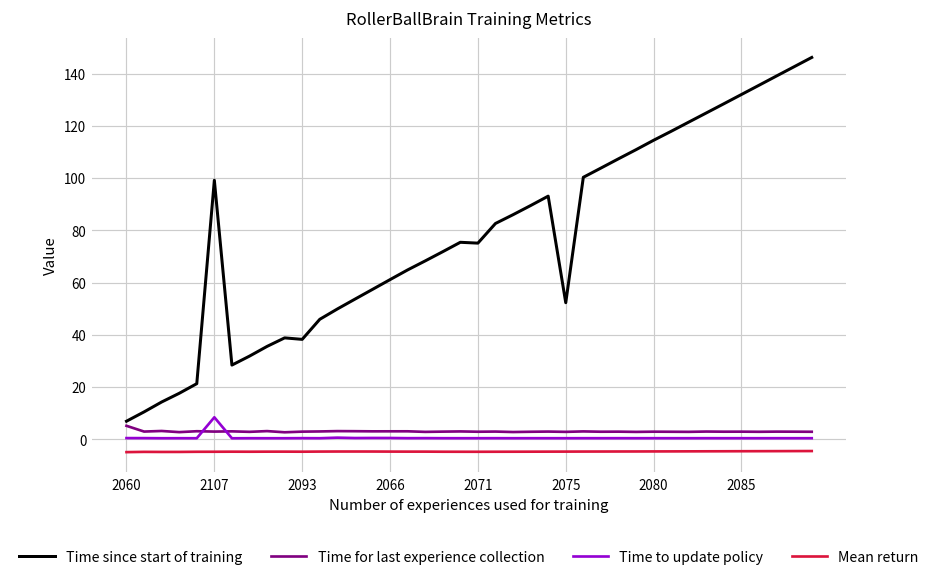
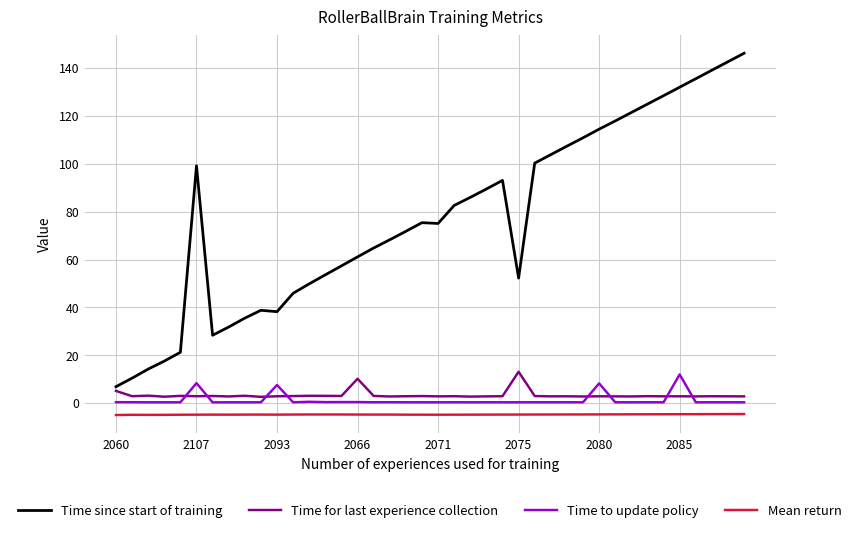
Time to update policy, 2093: 0 -> 8
Time for last experience collection, 2066: 3 -> 10
Time for last experience collection, 2075: 3 -> 13
Time to update policy, 2080: 0 -> 8
Time to update policy, 2085: 0 -> 12
